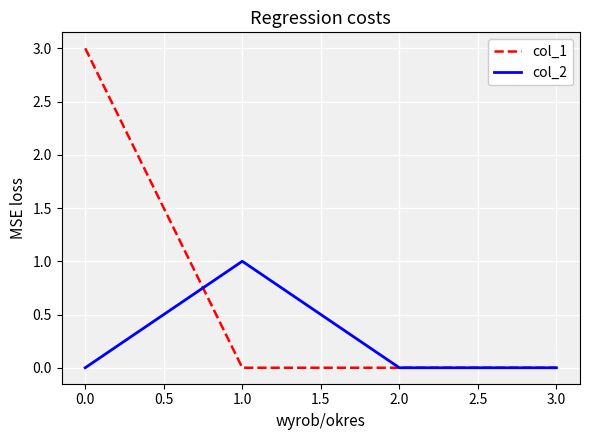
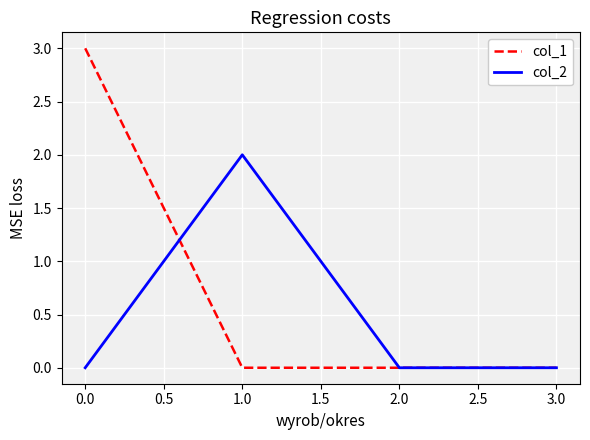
col_2, 1.0: 1 -> 2
